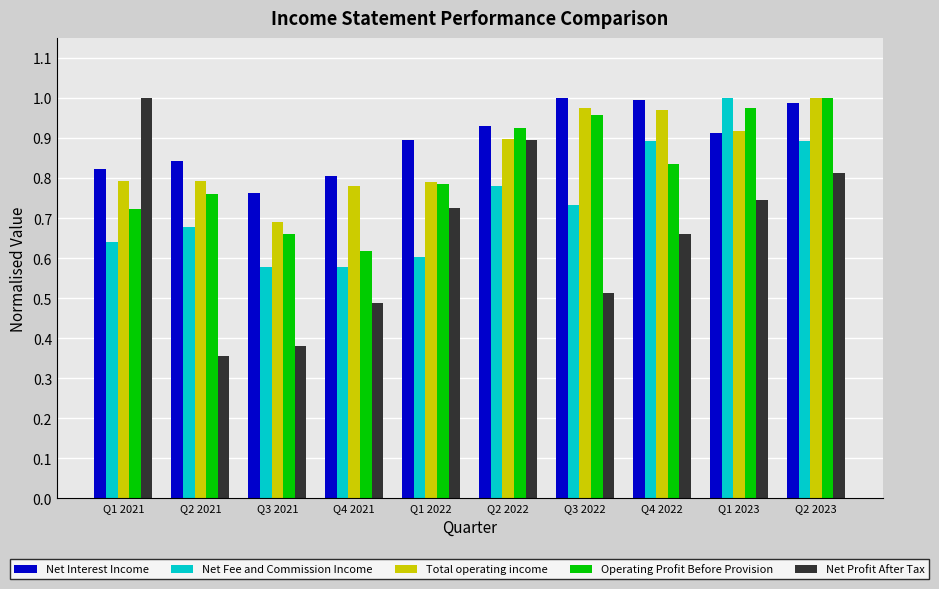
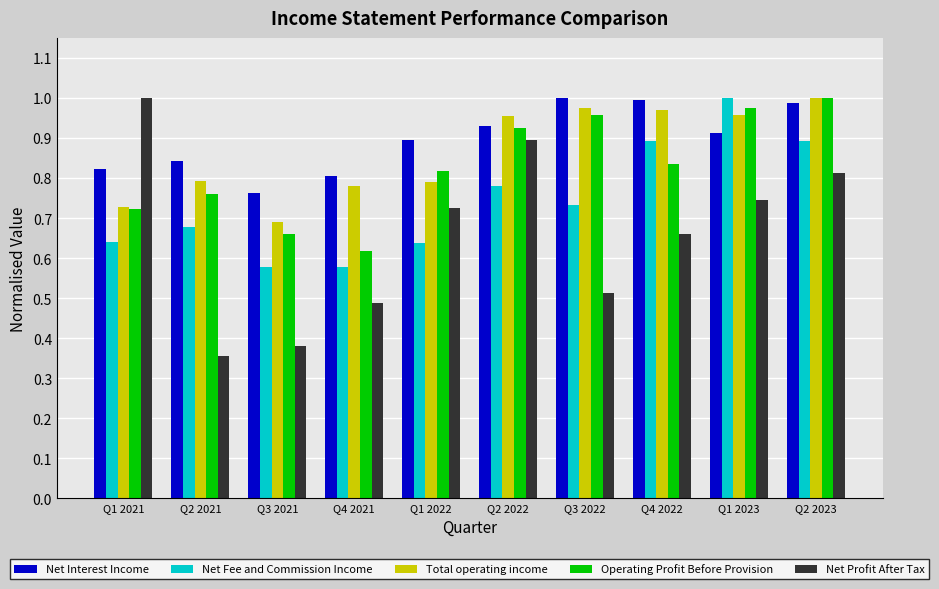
Total operating income, Q1 2021: 0.79 -> 0.73
Net Fee and Commission Income, Q1 2022: 0.60 -> 0.64
Operating Profit Before Provision, Q1 2022: 0.79 -> 0.82
Total operating income, Q2 2022: 0.90 -> 0.96
Total operating income, Q1 2023: 0.92 -> 0.96
